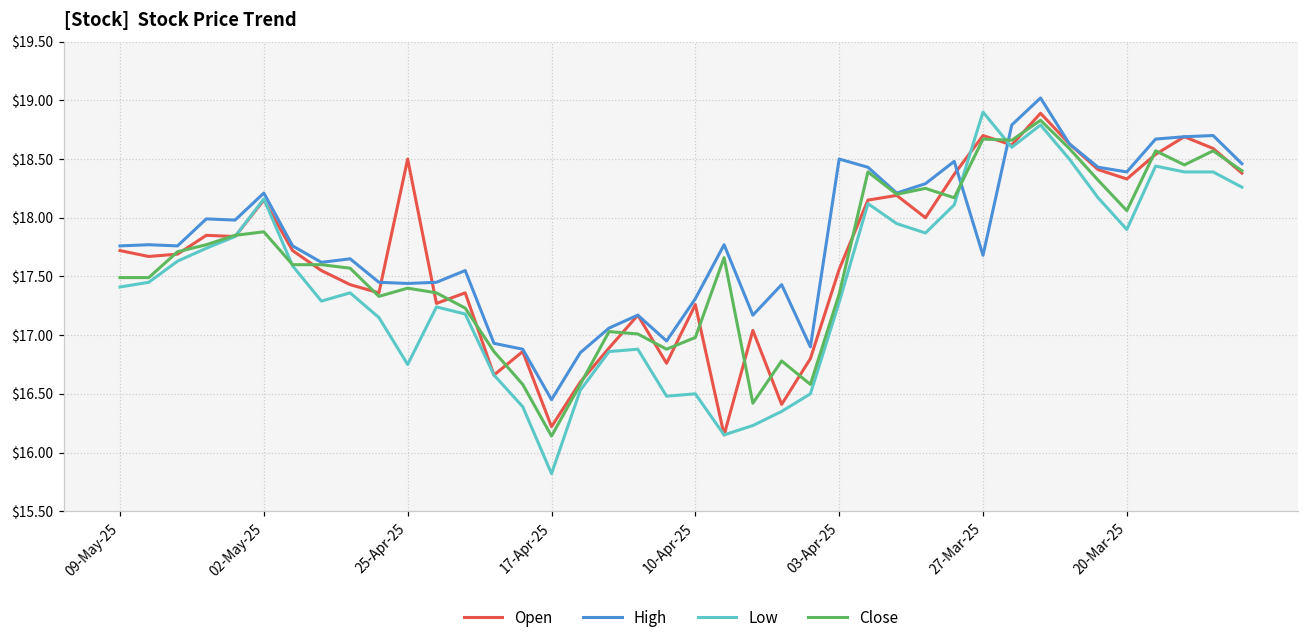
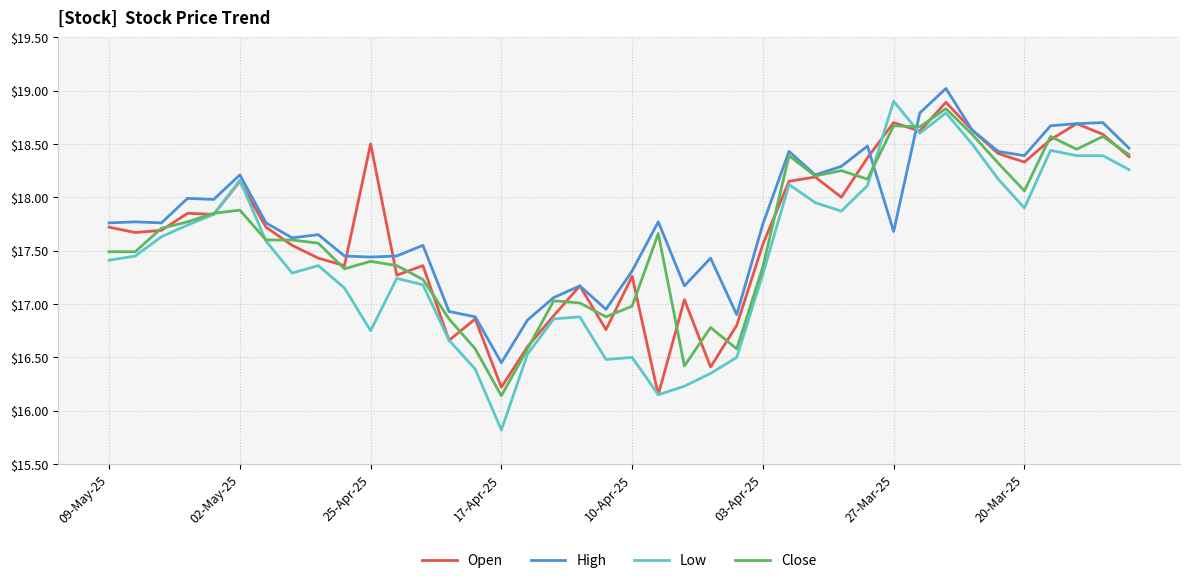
High, 03-Apr-25: $18.50 -> $17.75
